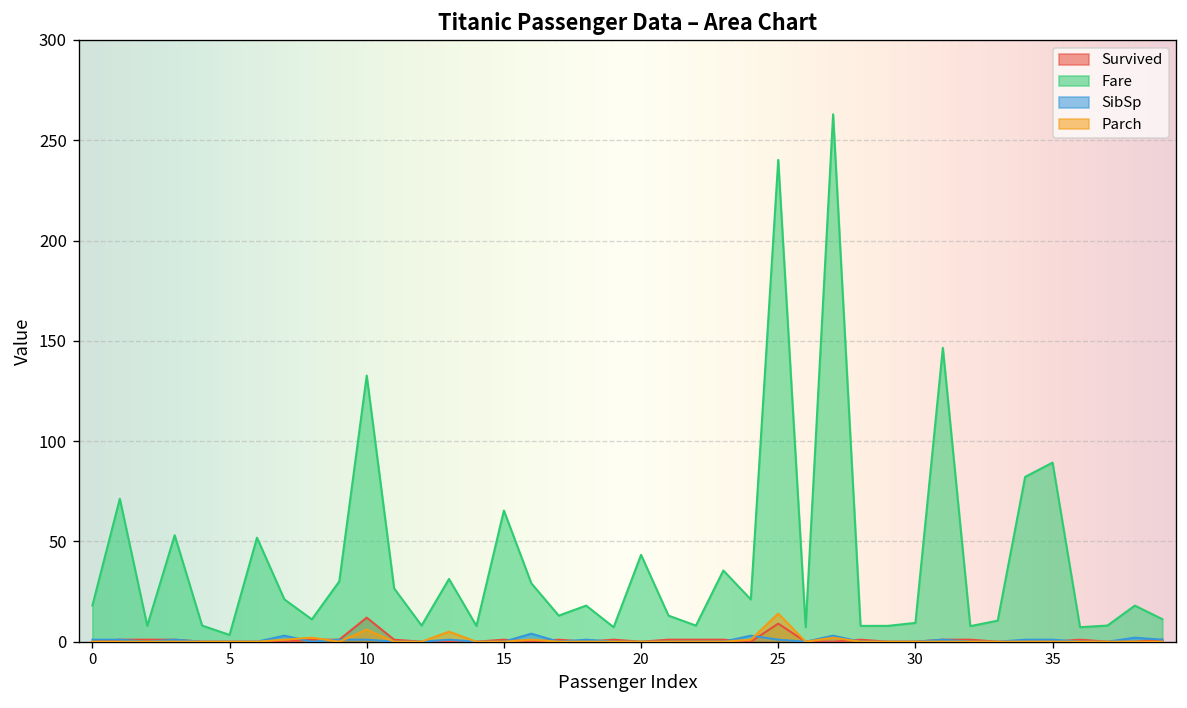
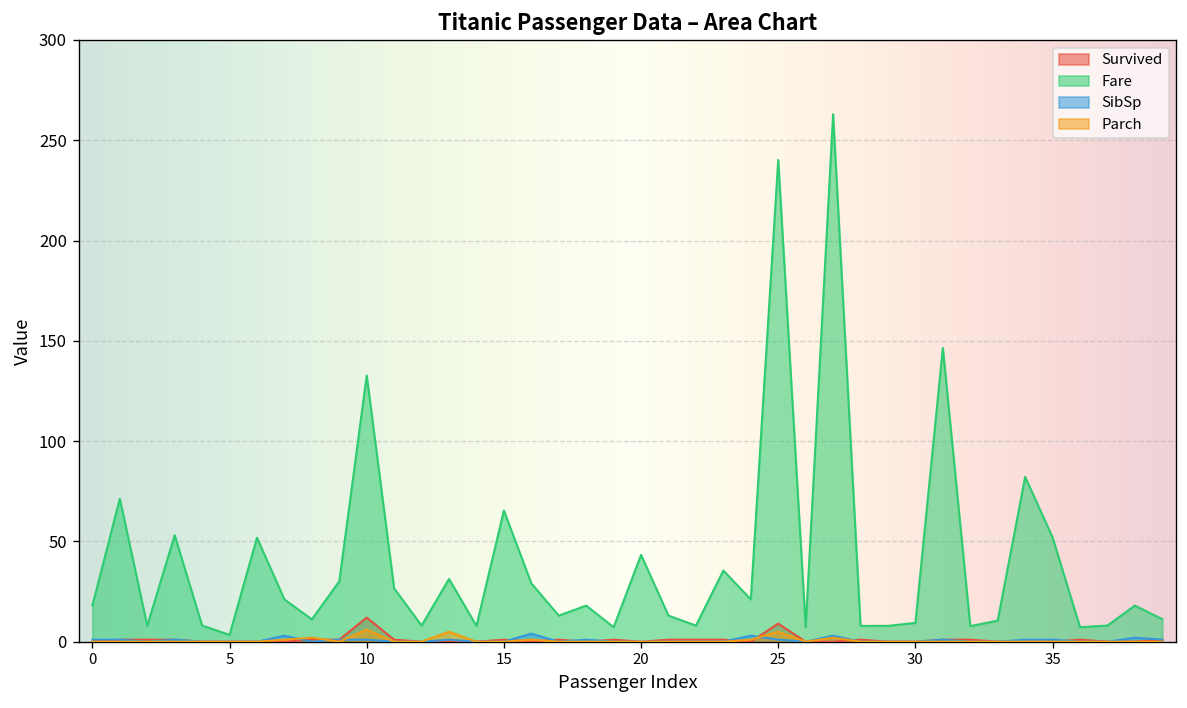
Parch, 25: 14 -> 5
Fare, 35: 89 -> 52
